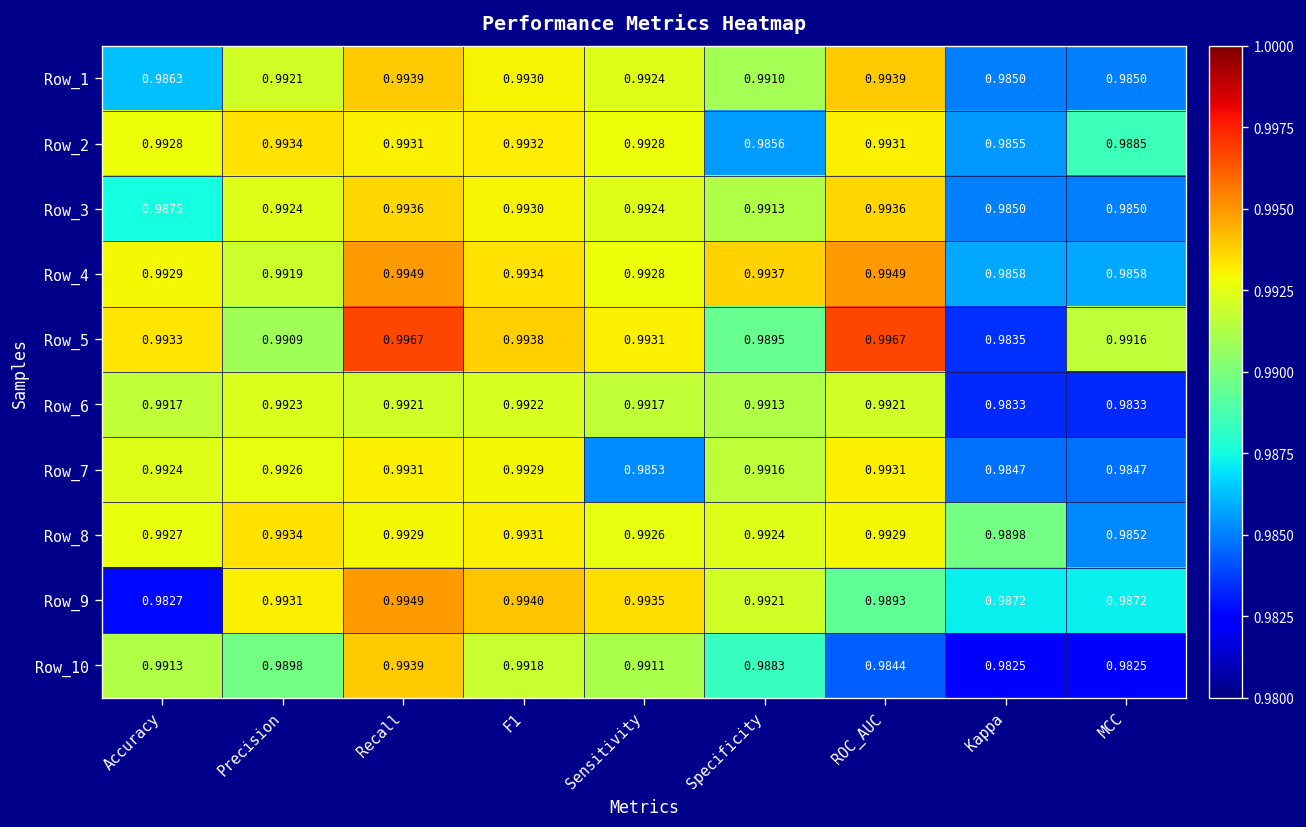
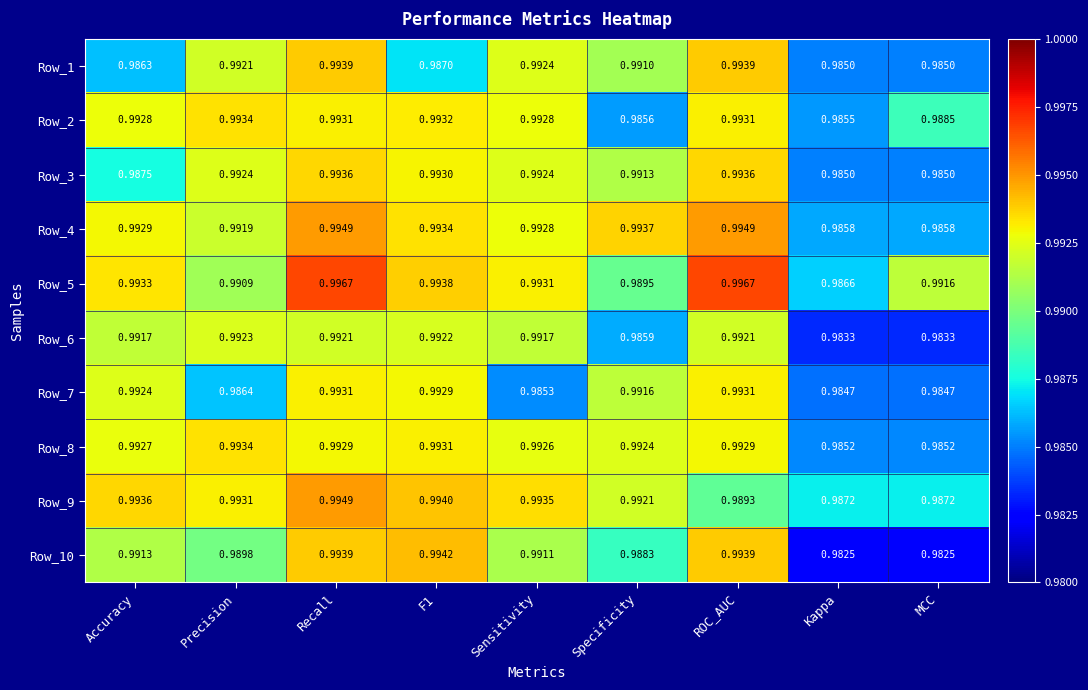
Row_1, F1: 0.9930 -> 0.9870
Row_5, Kappa: 0.9835 -> 0.9866
Row_6, Specificity: 0.9913 -> 0.9859
Row_7, Precision: 0.9926 -> 0.9864
Row_8, Kappa: 0.9898 -> 0.9852
Row_9, Accuracy: 0.9827 -> 0.9936
Row_10, F1: 0.9918 -> 0.9942
Row_10, ROC_AUC: 0.9844 -> 0.9939
